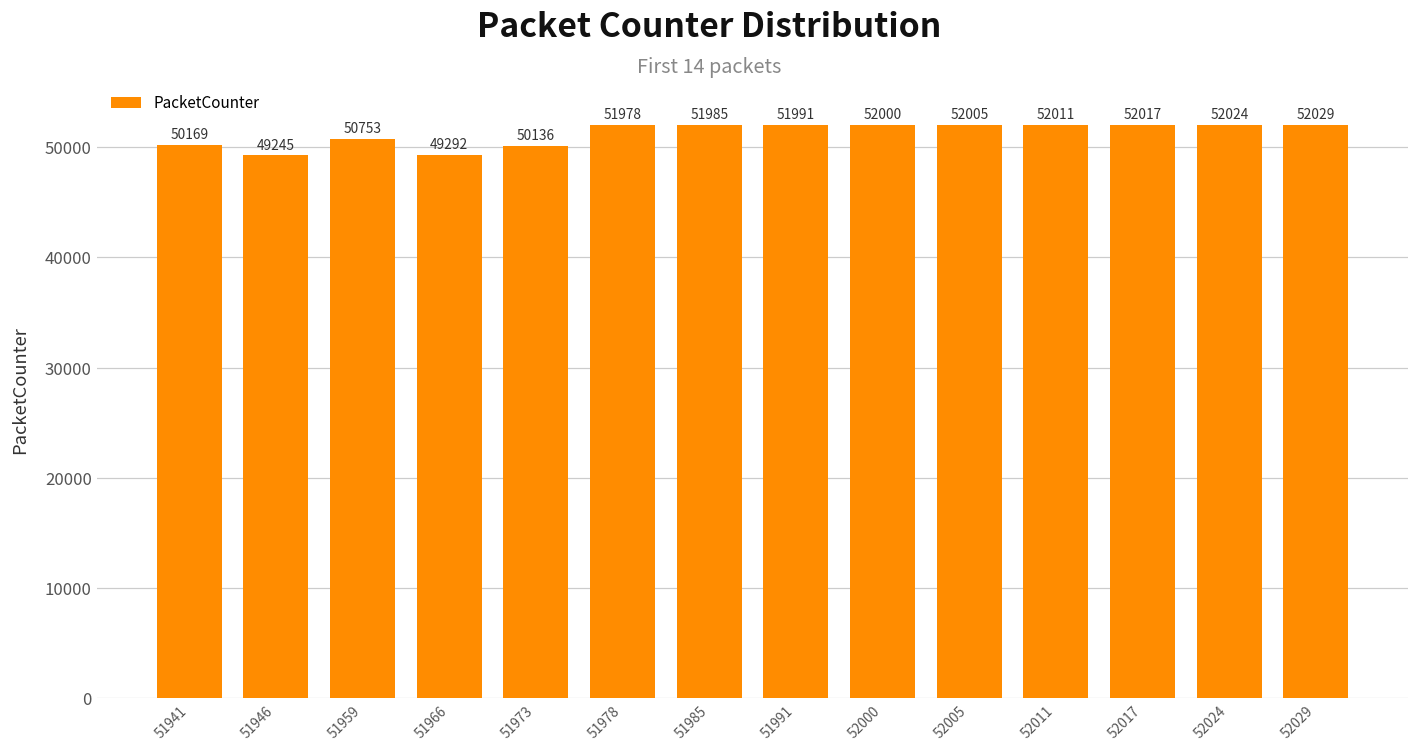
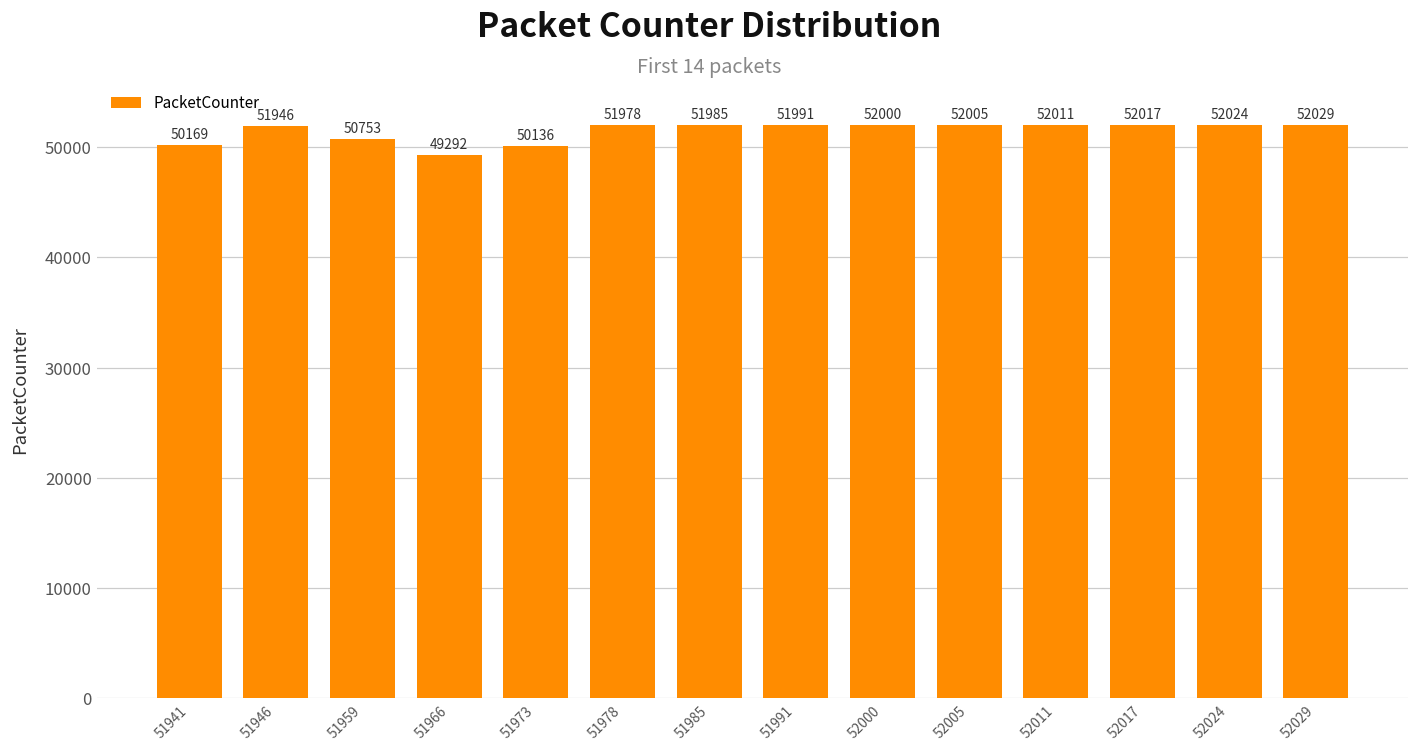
51946: 49245 -> 51946
